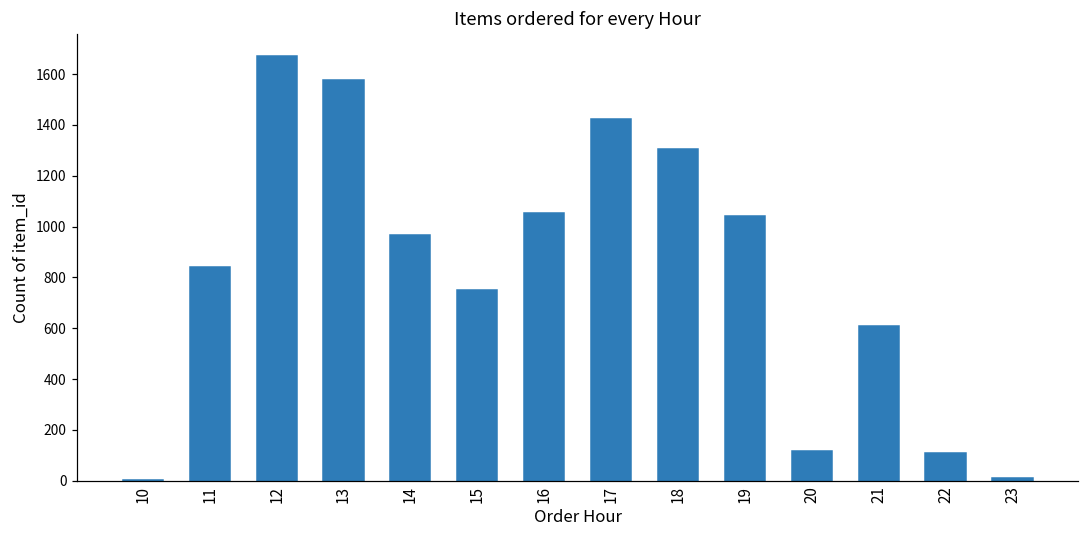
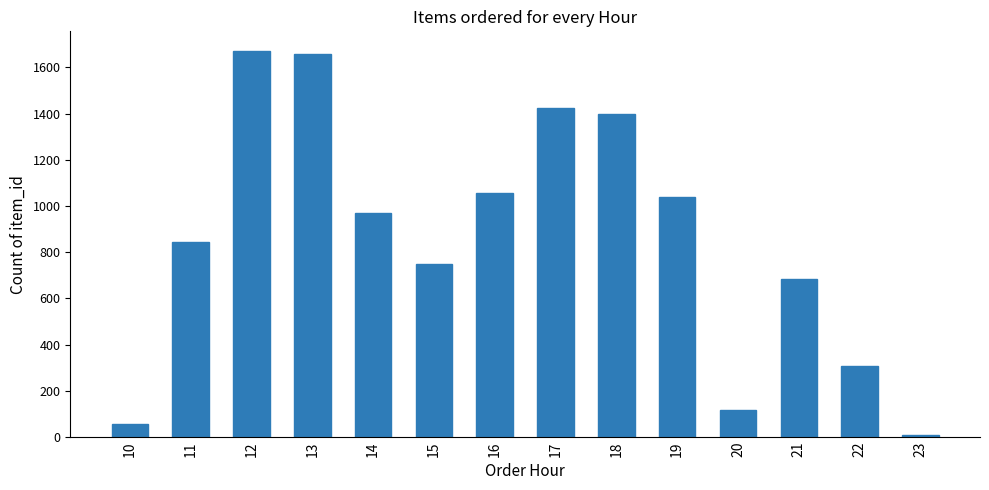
10: 10 -> 60
13: 1580 -> 1660
18: 1310 -> 1400
21: 610 -> 690
22: 110 -> 310
